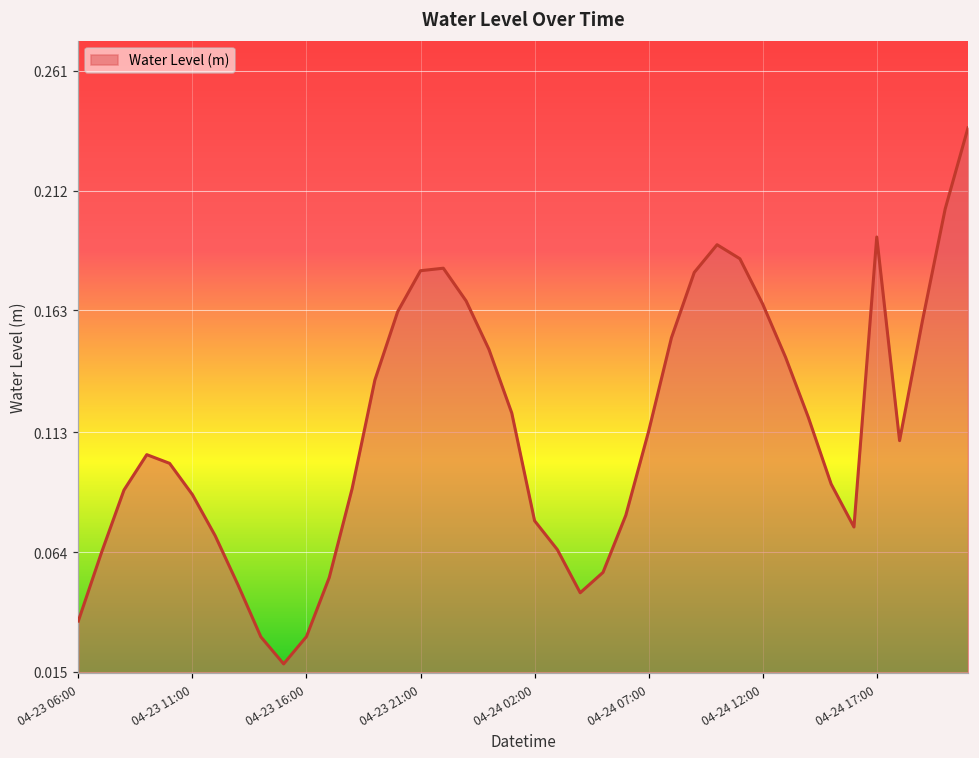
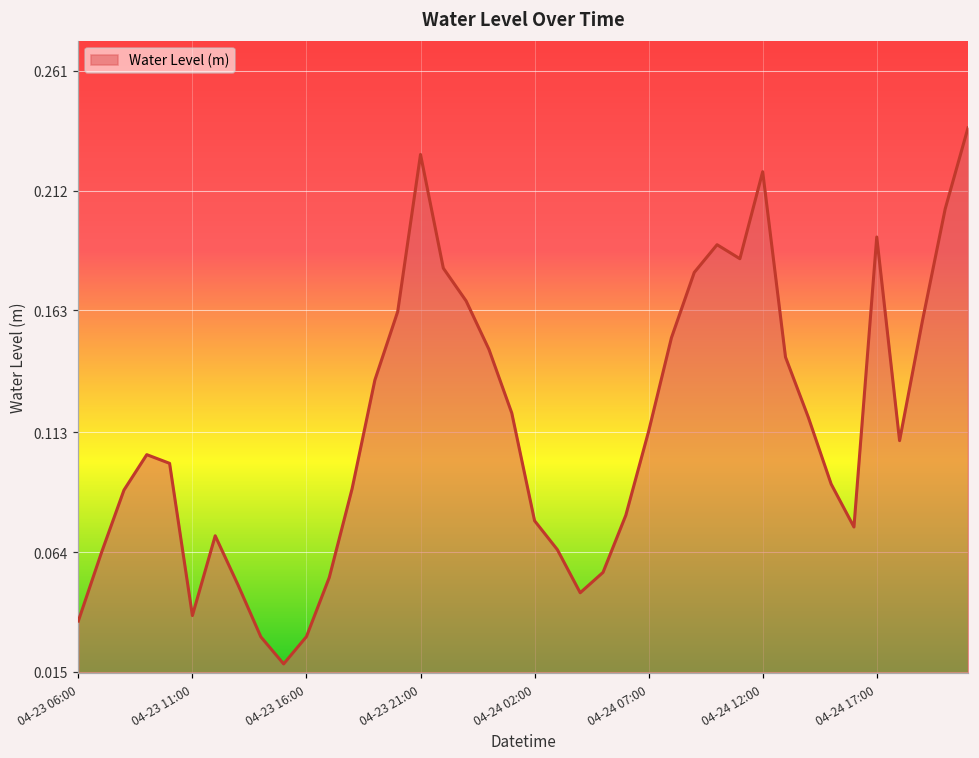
04-23 11:00: 0.088 -> 0.038
04-23 21:00: 0.179 -> 0.227
04-24 12:00: 0.166 -> 0.220
